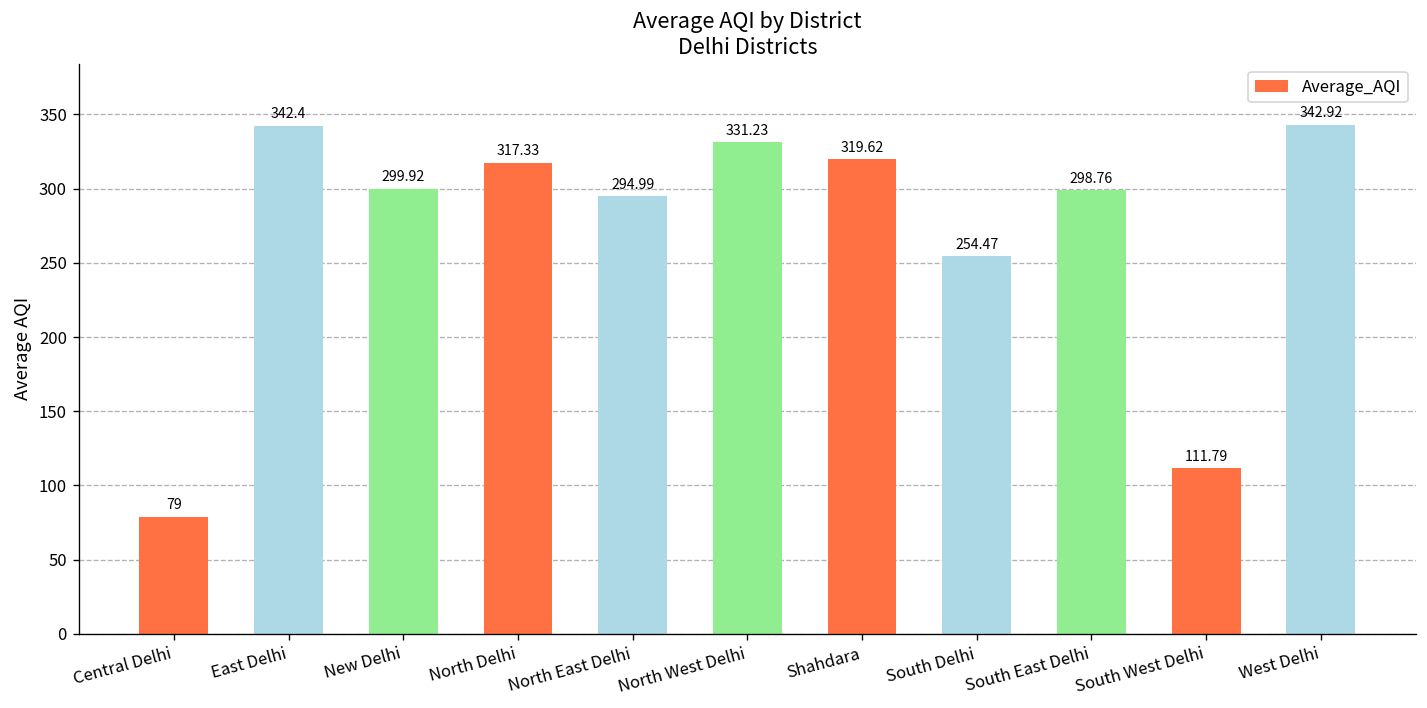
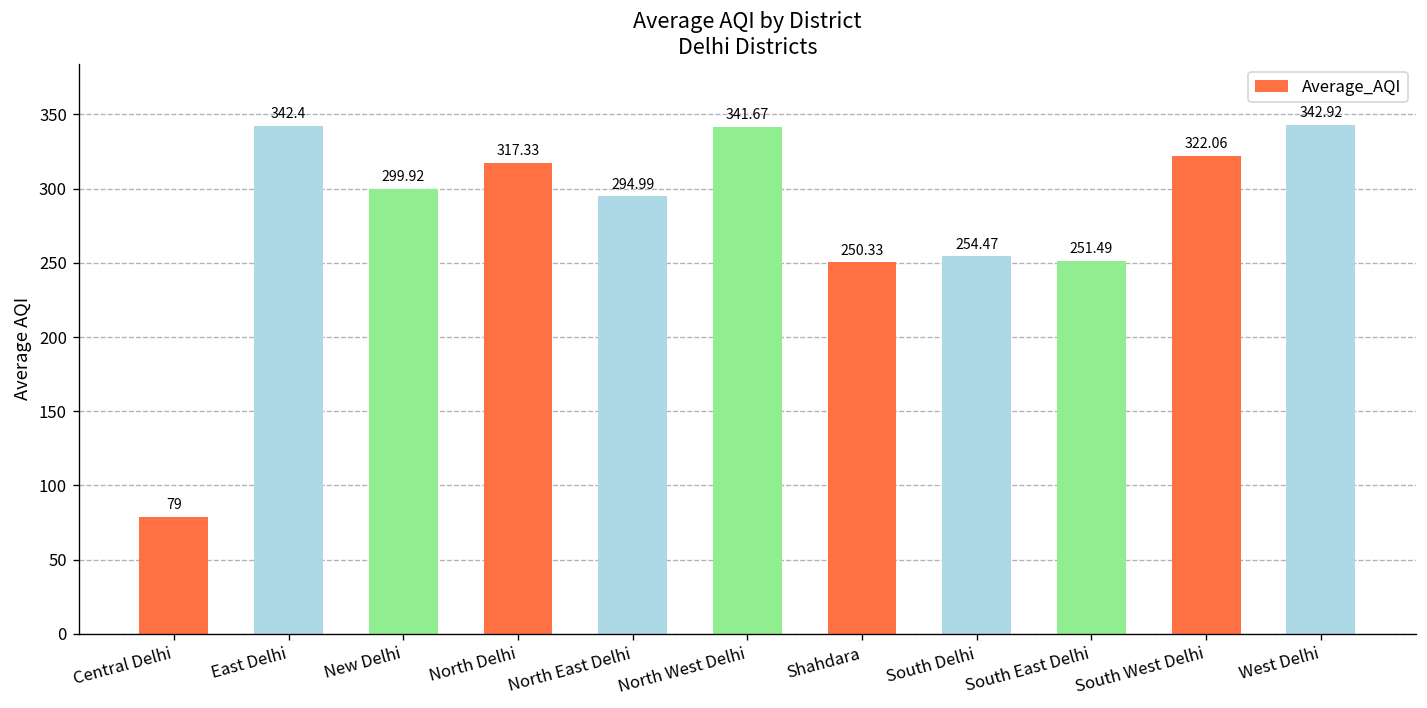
North West Delhi: 331.23 -> 341.67
Shahdara: 319.62 -> 250.33
South East Delhi: 298.76 -> 251.49
South West Delhi: 111.79 -> 322.06
